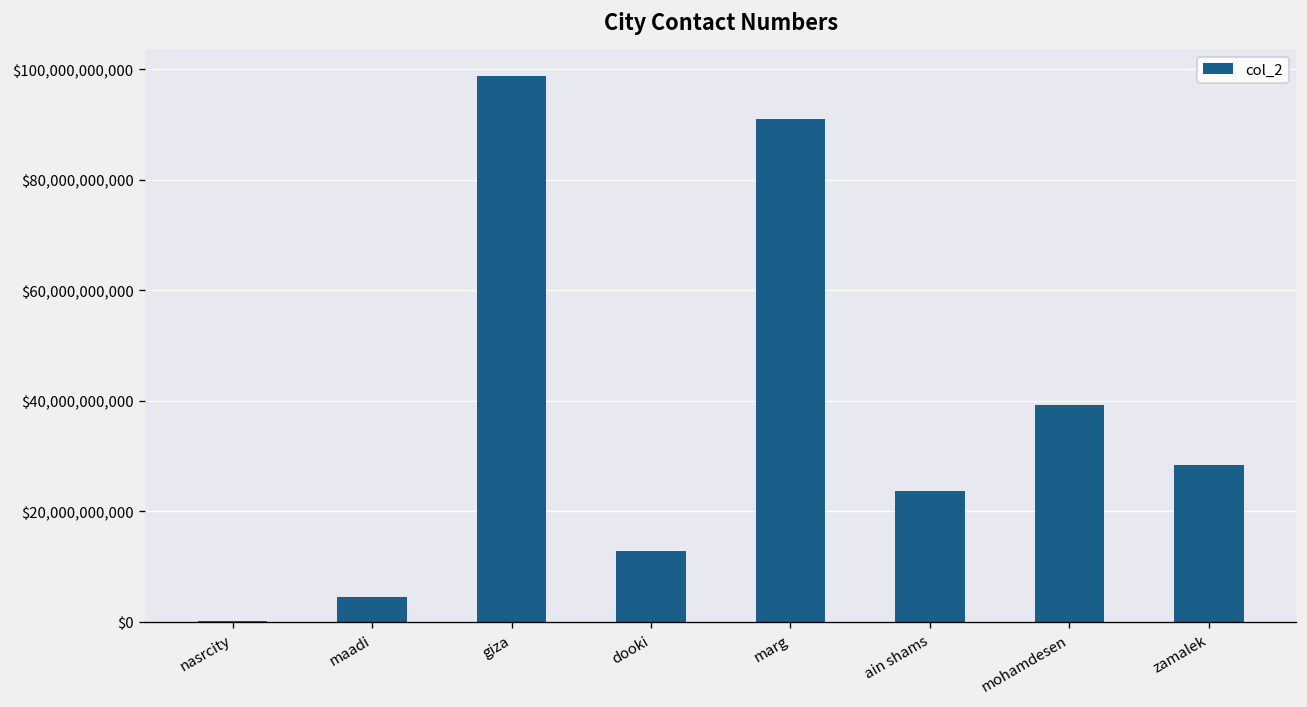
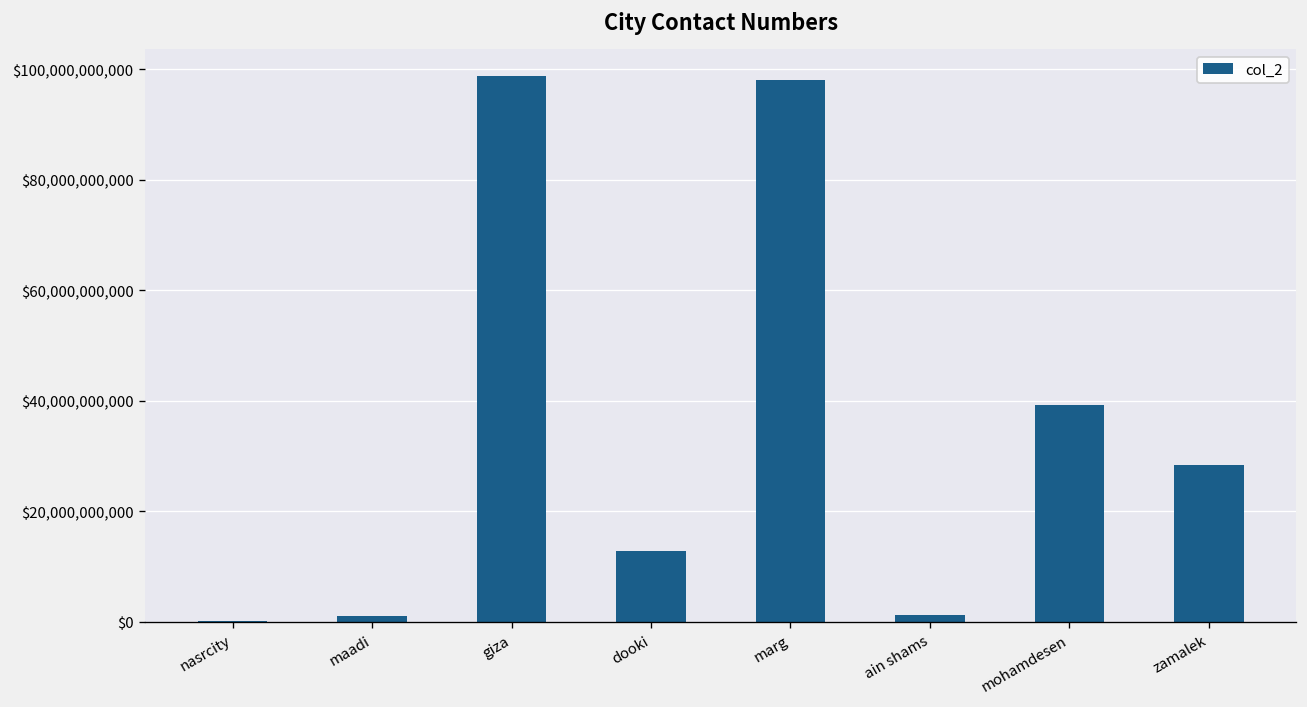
maadi: $4,000,000,000 -> $1,000,000,000
marg: $91,000,000,000 -> $98,000,000,000
ain shams: $24,000,000,000 -> $1,000,000,000
